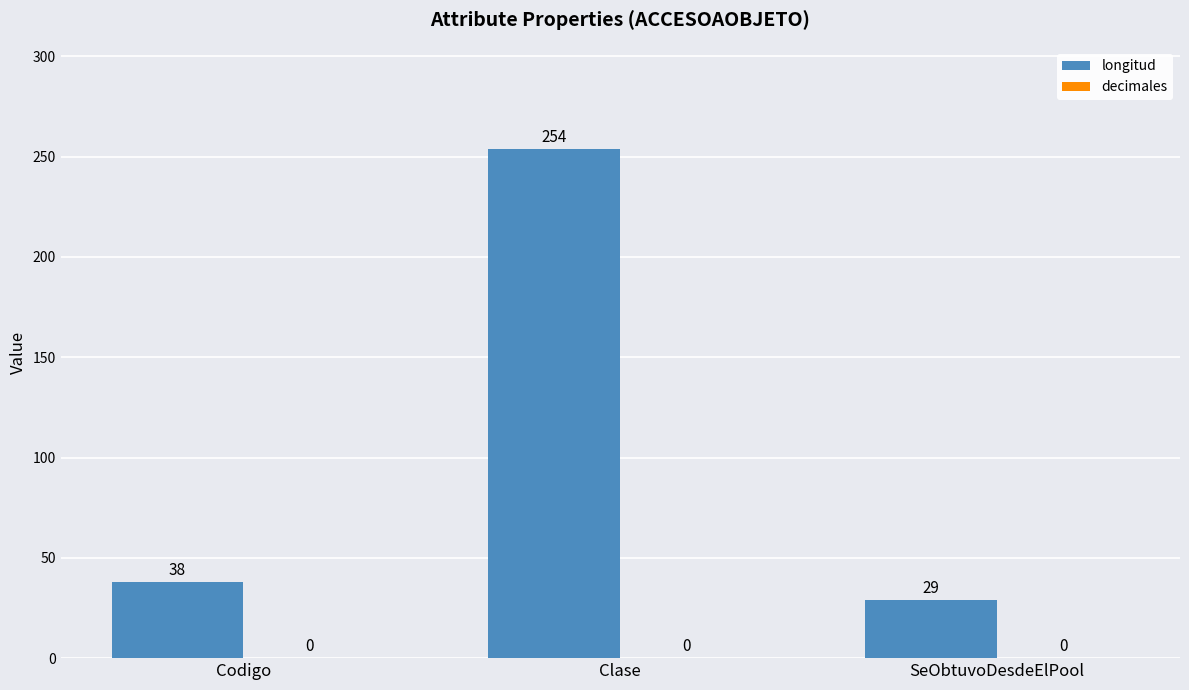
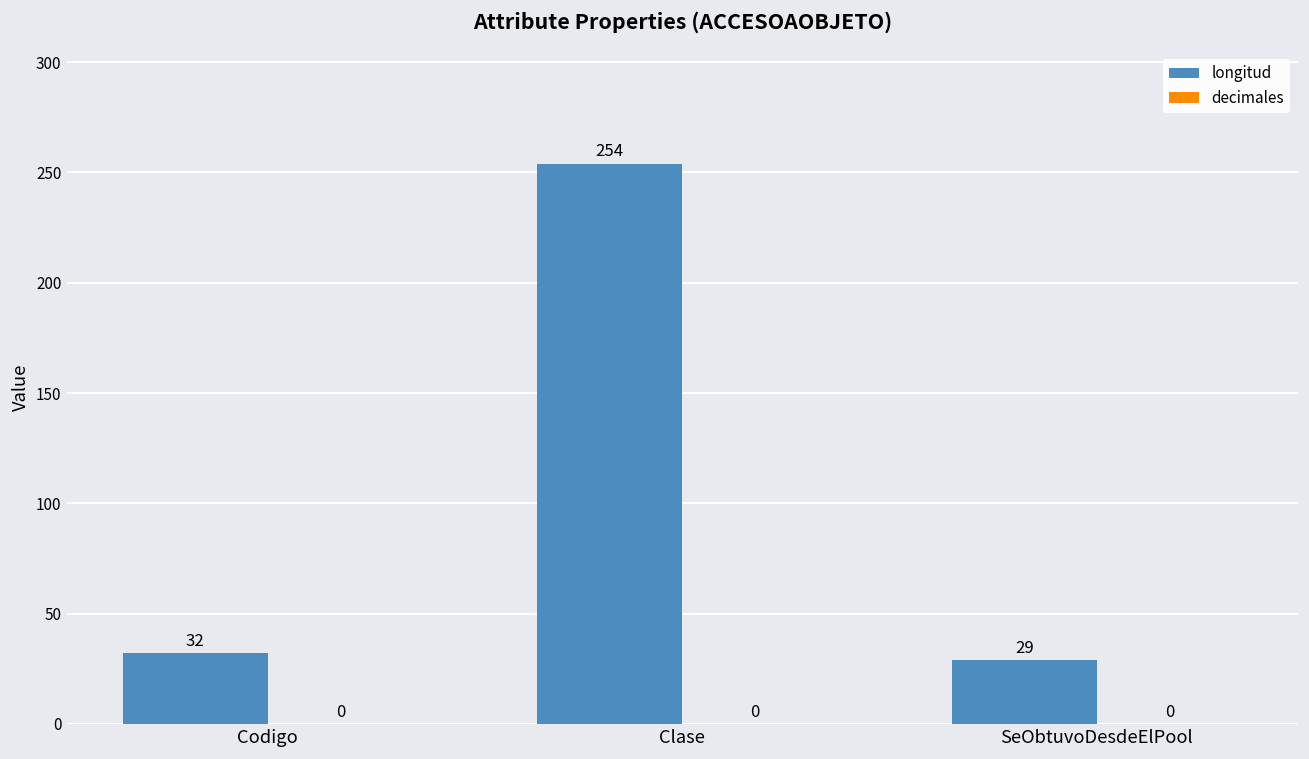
longitud, Codigo: 38 -> 32
